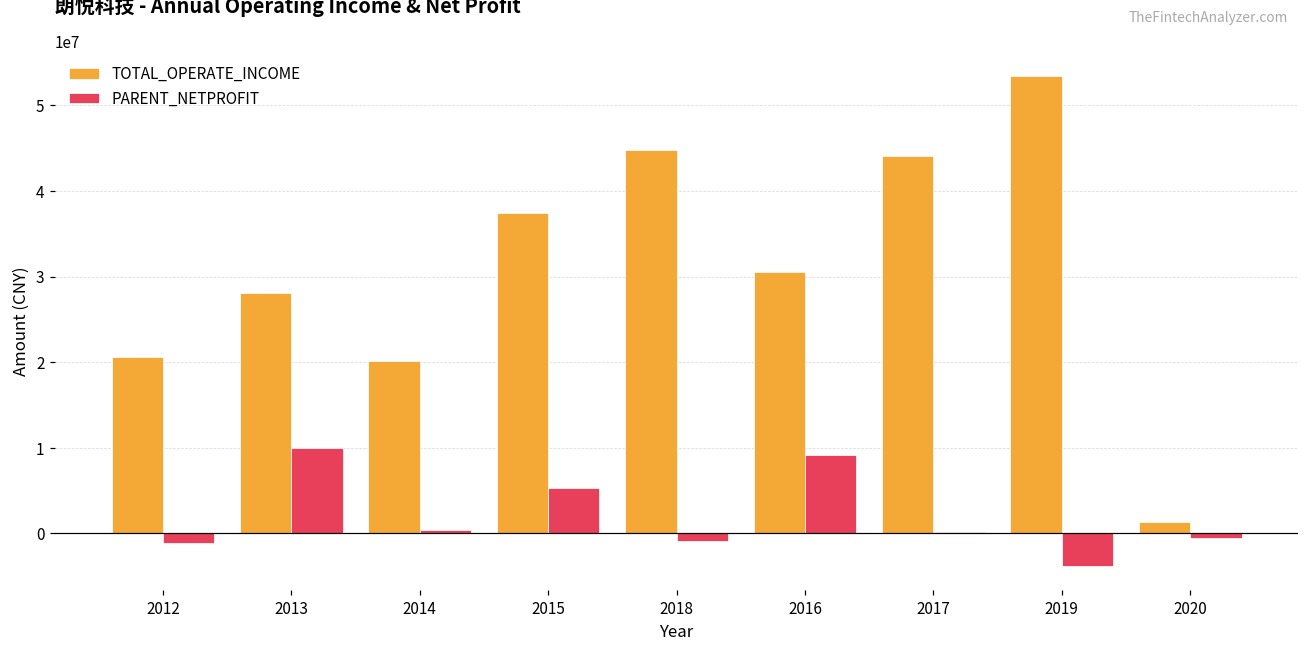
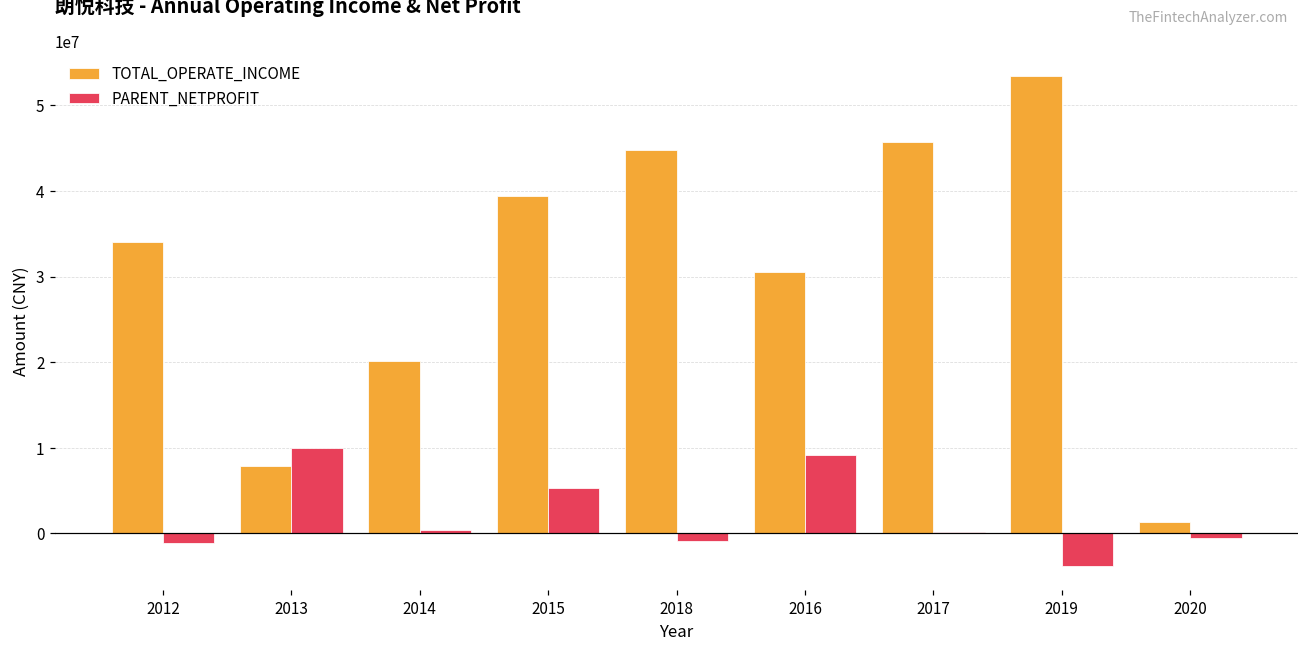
TOTAL_OPERATE_INCOME, 2012: 21000000 -> 34000000
TOTAL_OPERATE_INCOME, 2013: 28000000 -> 8000000
TOTAL_OPERATE_INCOME, 2015: 37000000 -> 39000000
TOTAL_OPERATE_INCOME, 2017: 44000000 -> 46000000
